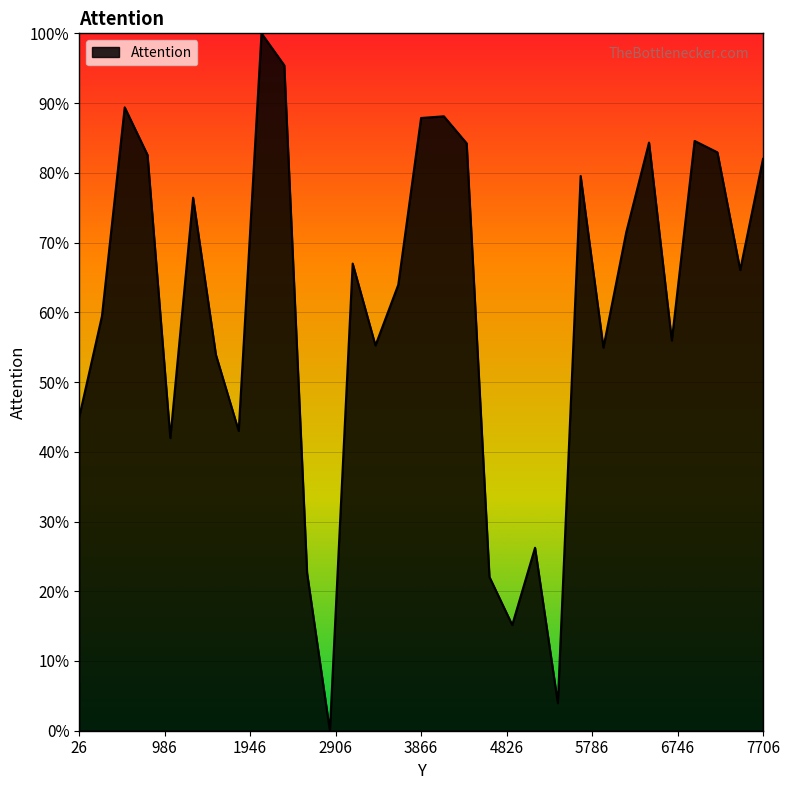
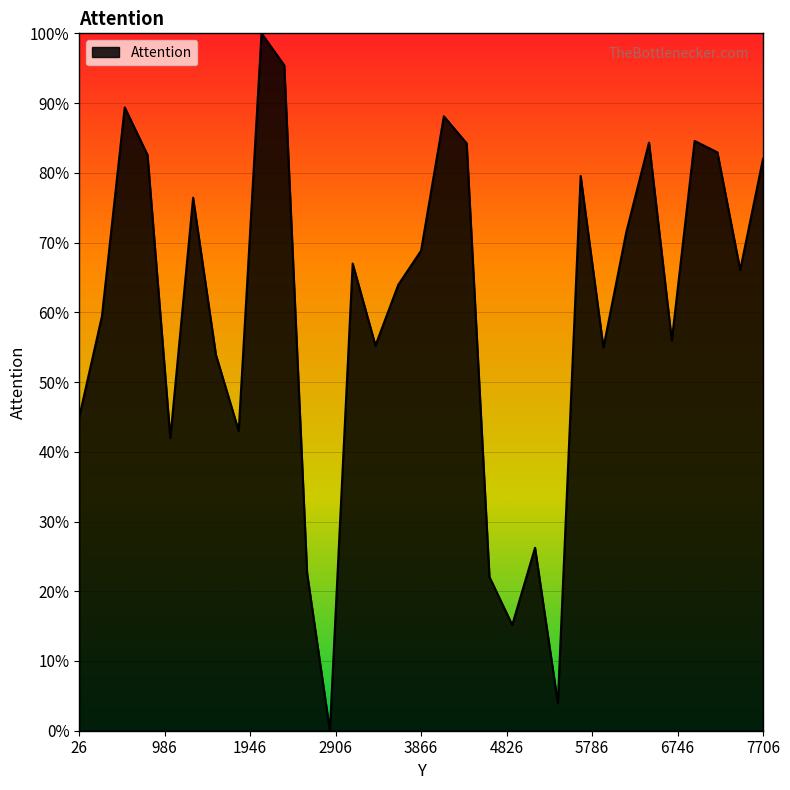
3866: 88% -> 69%
